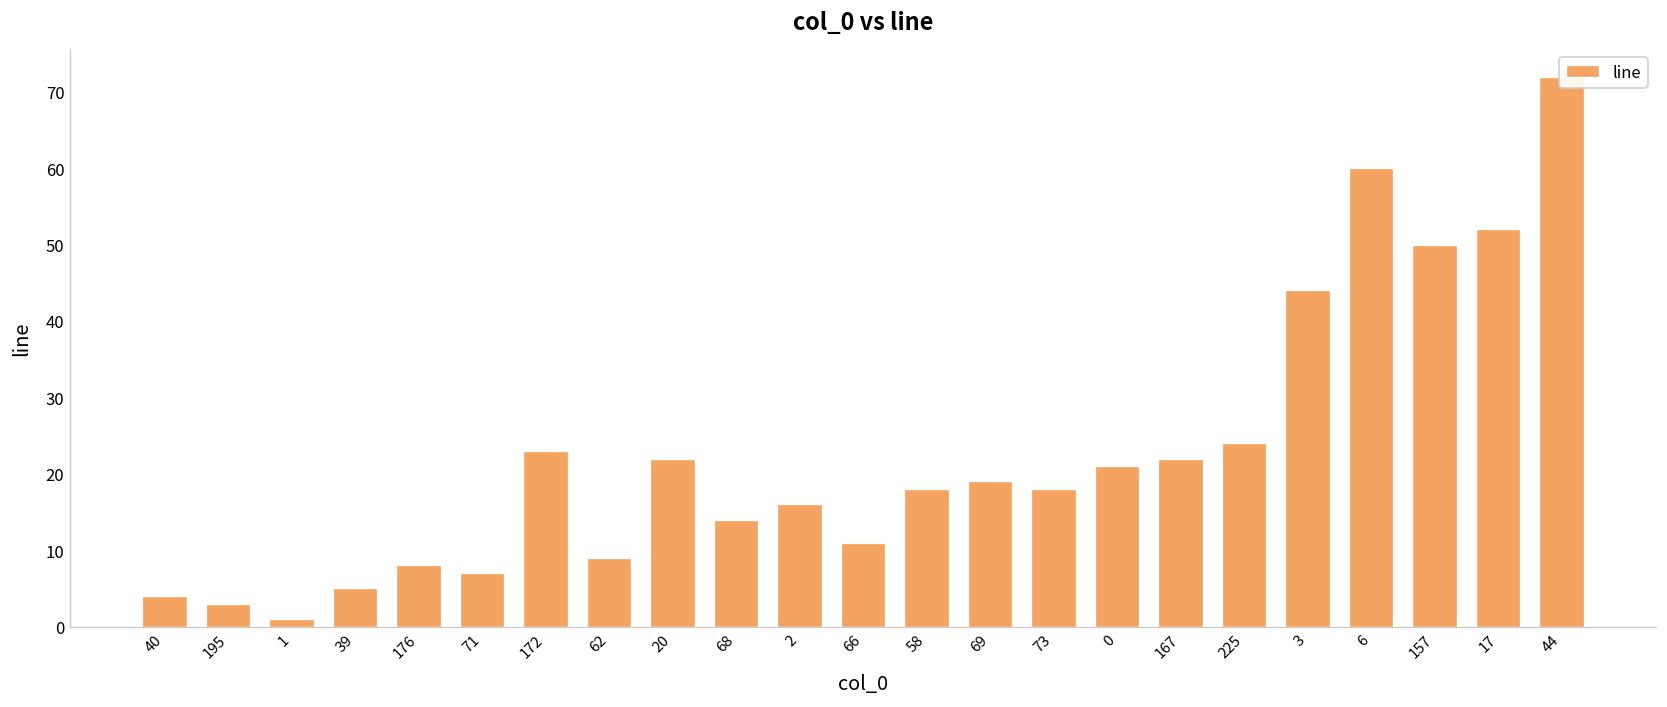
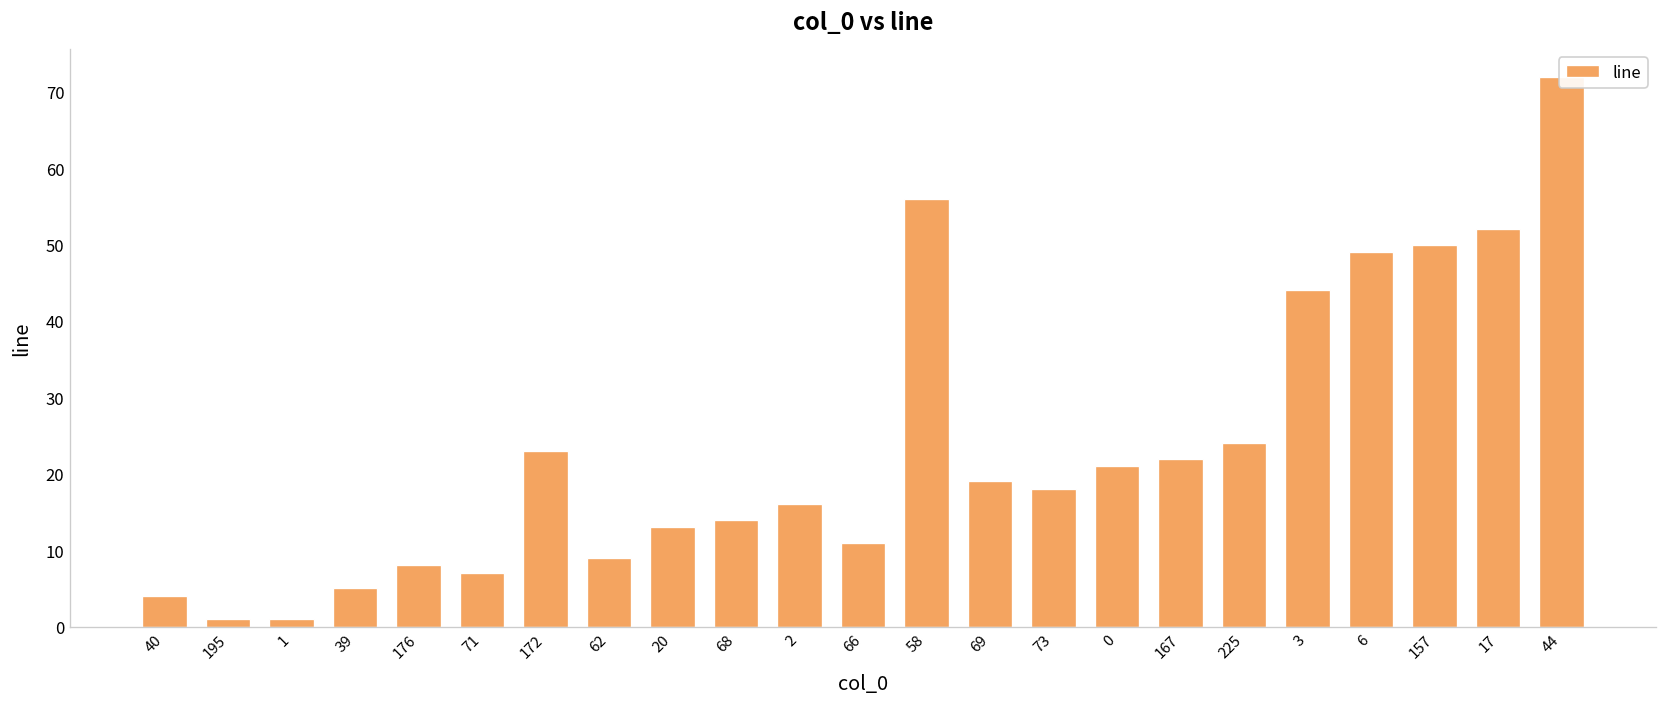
195: 3 -> 1
20: 22 -> 13
58: 18 -> 56
6: 60 -> 49
